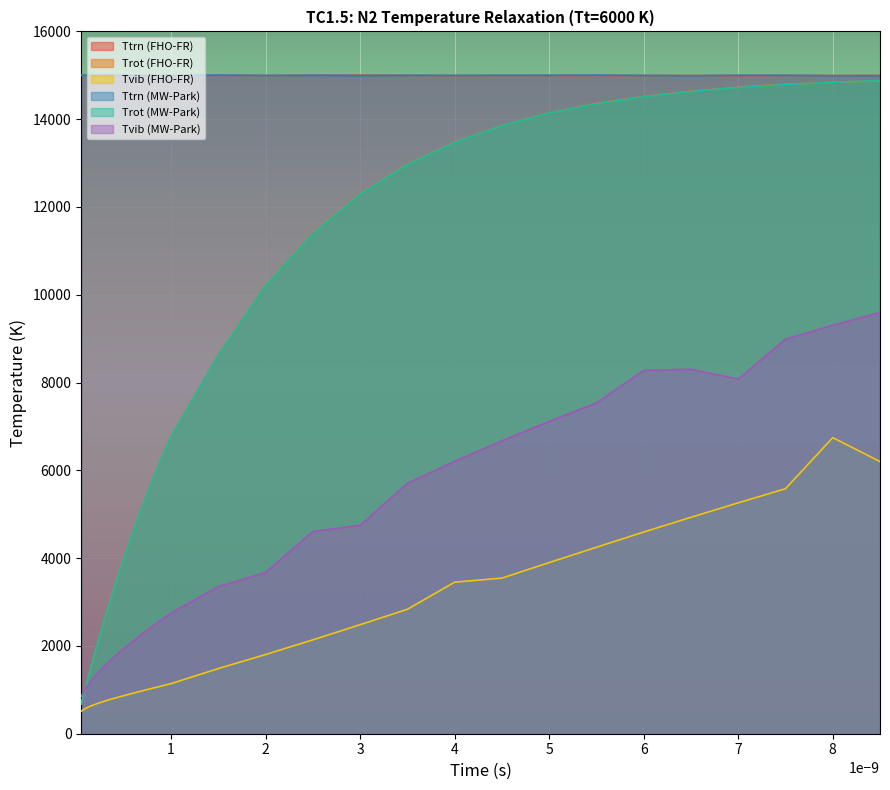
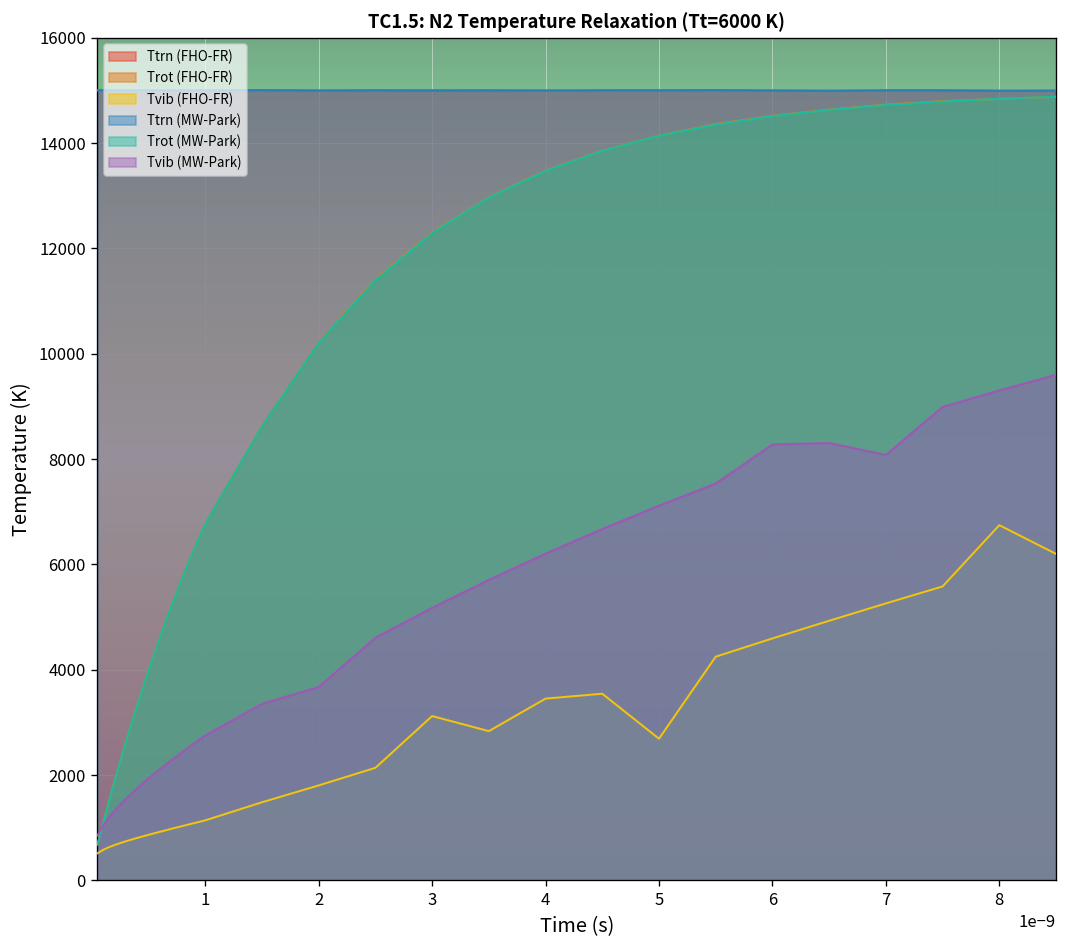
Tvib (FHO-FR), 3: 2500 -> 3100
Tvib (MW-Park), 3: 4700 -> 5200
Tvib (FHO-FR), 5: 3900 -> 2700
